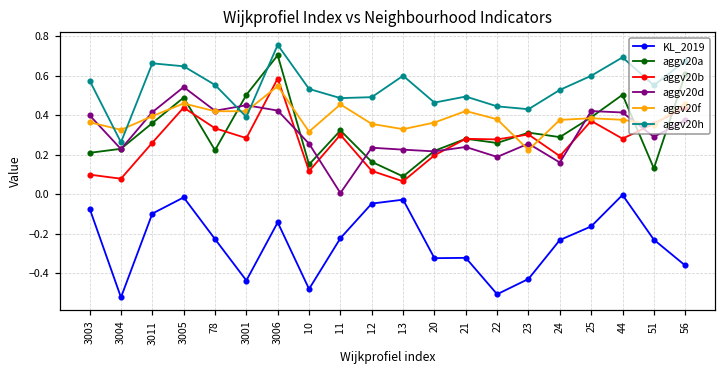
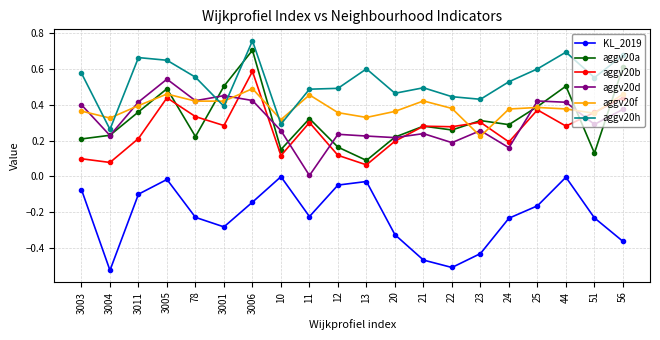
aggv20b, 3011: 0.26 -> 0.21
KL_2019, 3001: -0.44 -> -0.28
aggv20f, 3006: 0.55 -> 0.49
KL_2019, 10: -0.48 -> 0.00
aggv20h, 10: 0.53 -> 0.29
KL_2019, 21: -0.32 -> -0.47
